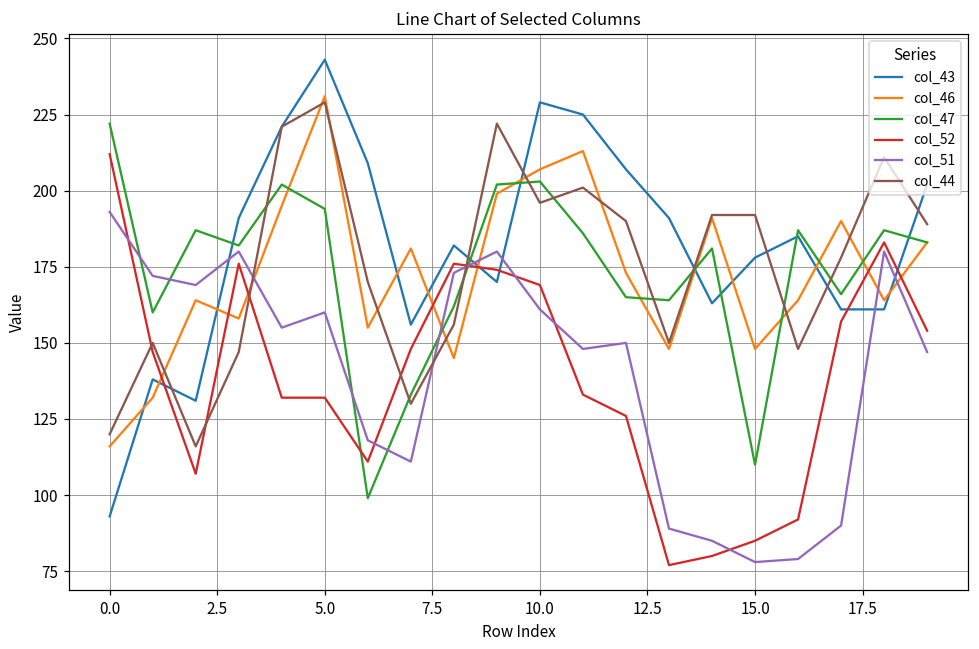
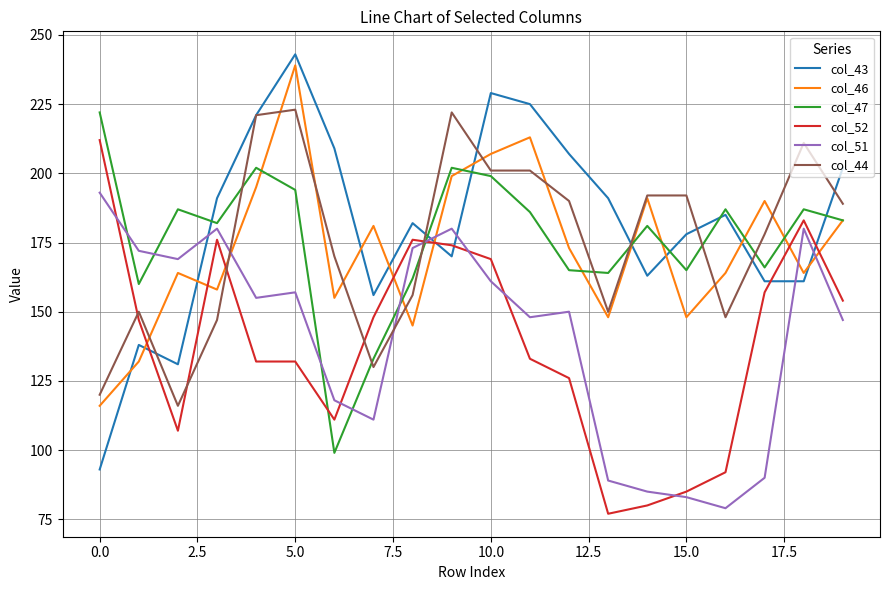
col_46, 5.0: 231 -> 239
col_51, 5.0: 160 -> 157
col_44, 5.0: 229 -> 223
col_47, 10.0: 203 -> 199
col_44, 10.0: 196 -> 201
col_47, 15.0: 110 -> 165
col_51, 15.0: 78 -> 83
